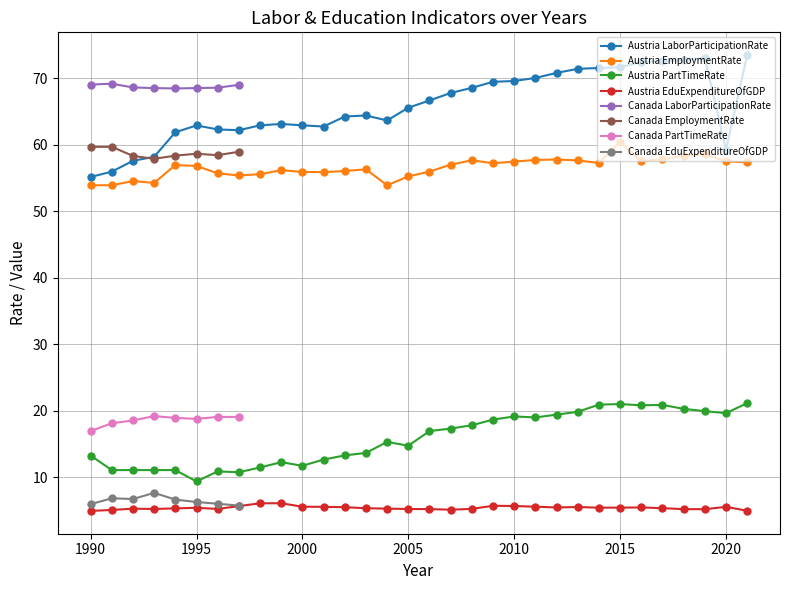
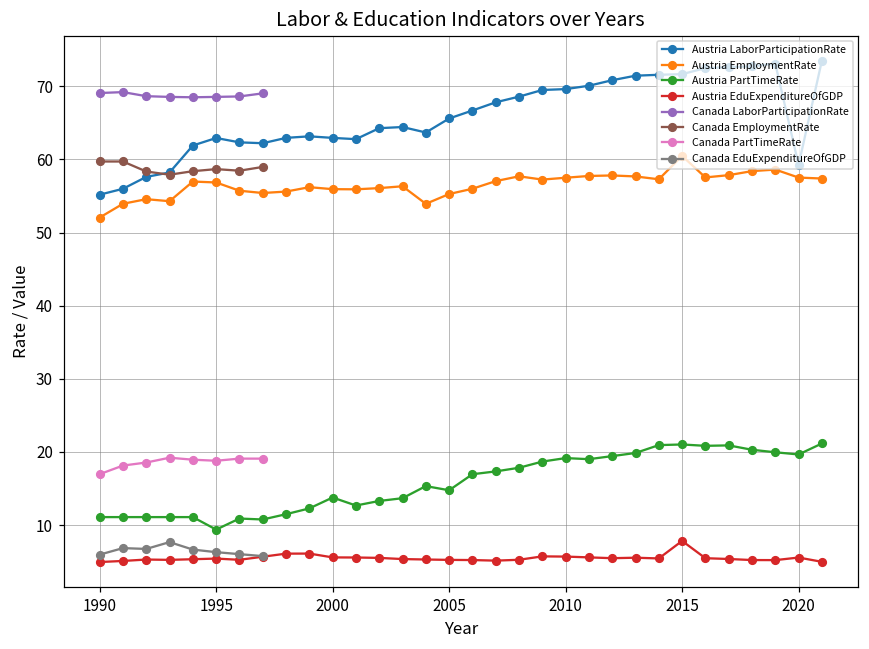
Austria EmploymentRate, 1990: 54 -> 52
Austria PartTimeRate, 1990: 13 -> 11
Austria PartTimeRate, 2000: 12 -> 14
Austria EduExpenditureOfGDP, 2015: 5 -> 8
